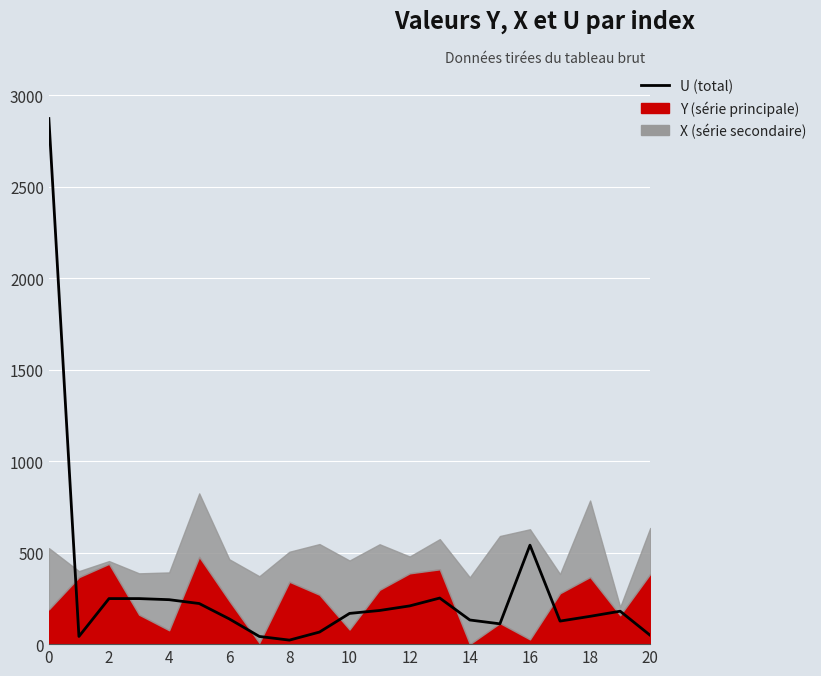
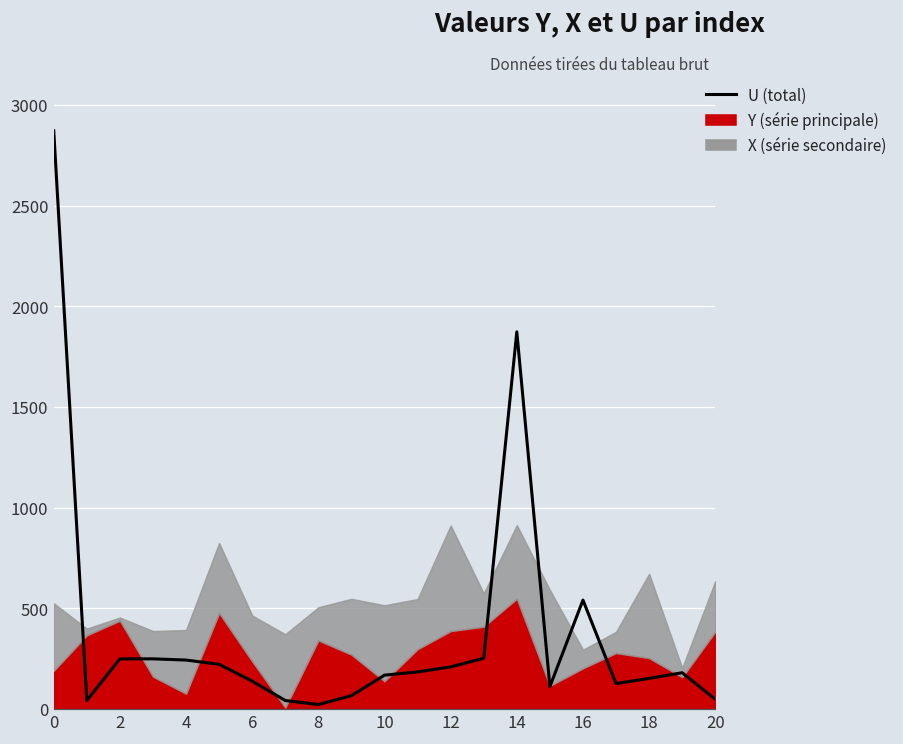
Y (série principale), 10: 80 -> 140
X (série secondaire), 12: 90 -> 520
U (total), 14: 130 -> 1870
Y (série principale), 14: 0 -> 550
Y (série principale), 16: 30 -> 200
X (série secondaire), 16: 600 -> 90
Y (série principale), 18: 370 -> 250
